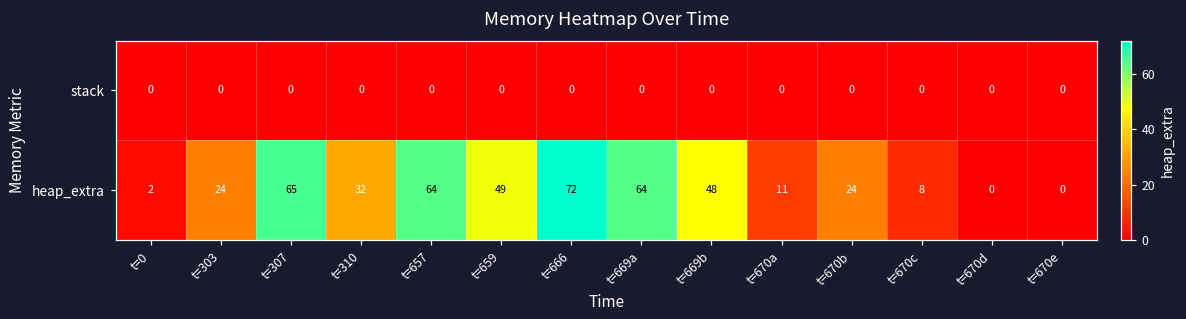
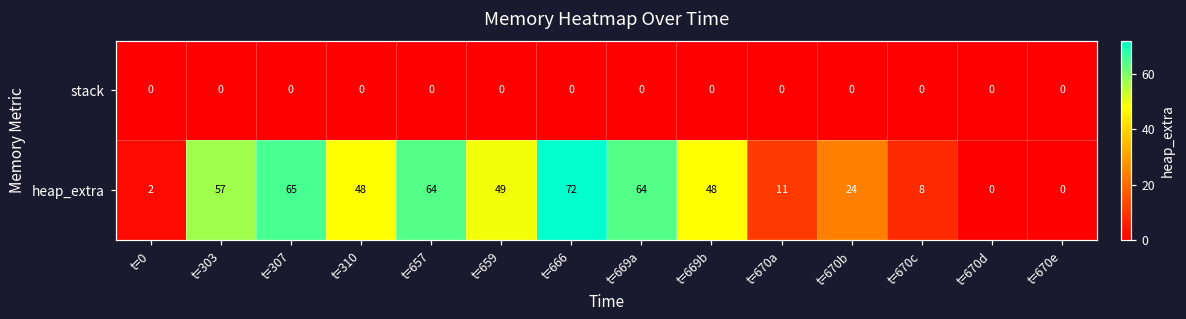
heap_extra, t=303: 24 -> 57
heap_extra, t=310: 32 -> 48
